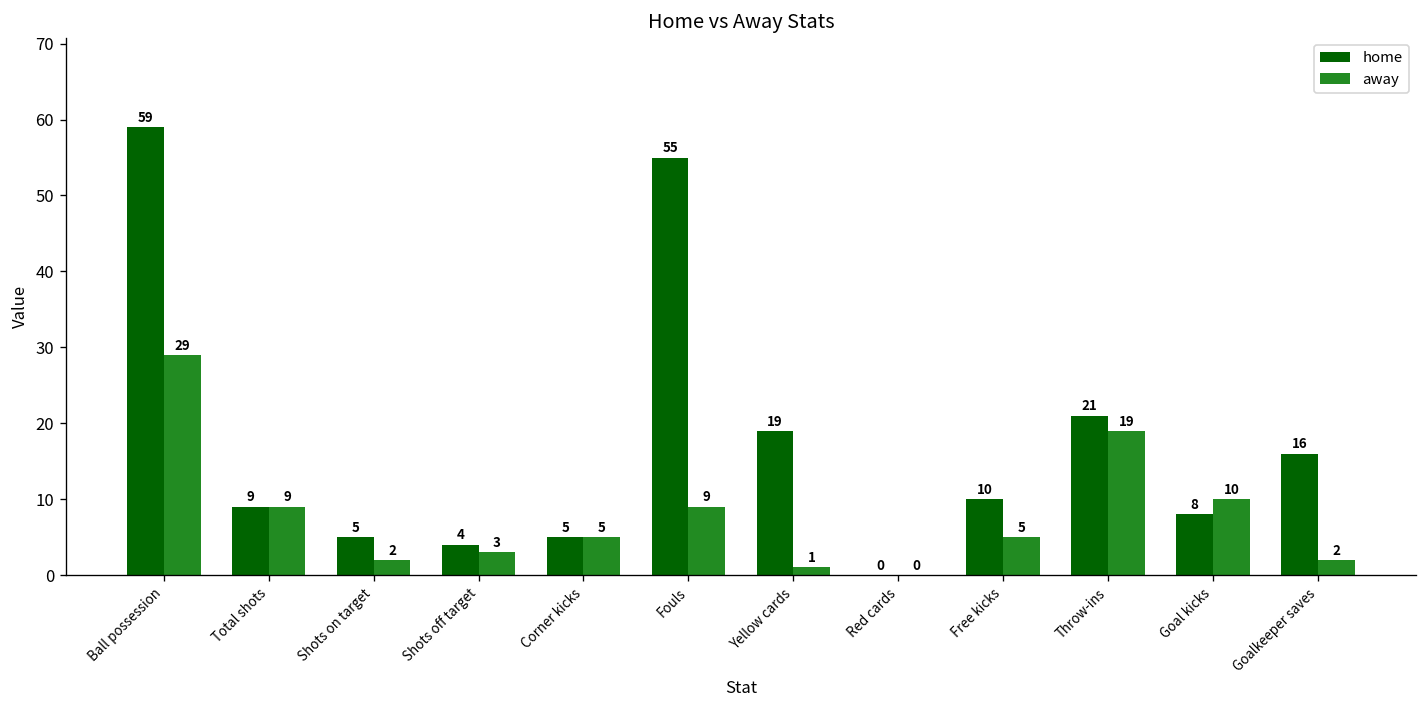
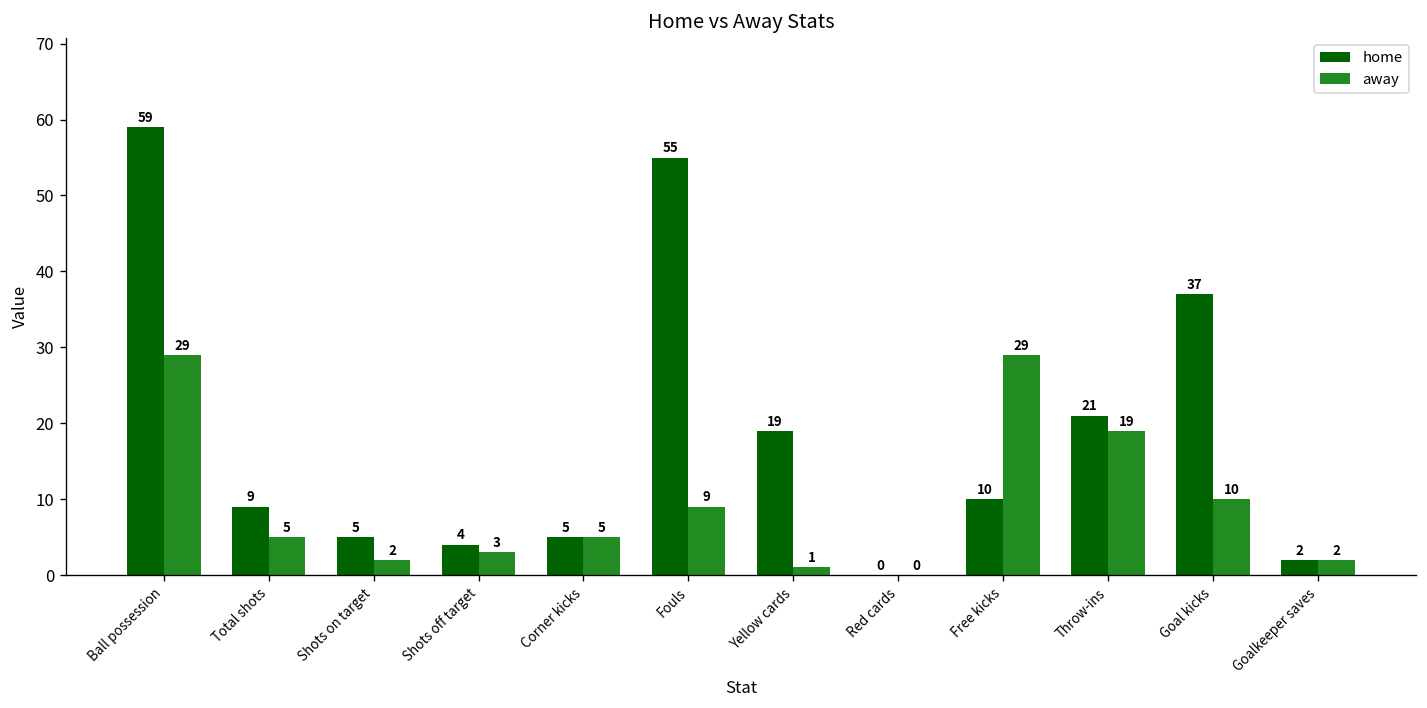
away, Total shots: 9 -> 5
away, Free kicks: 5 -> 29
home, Goal kicks: 8 -> 37
home, Goalkeeper saves: 16 -> 2
